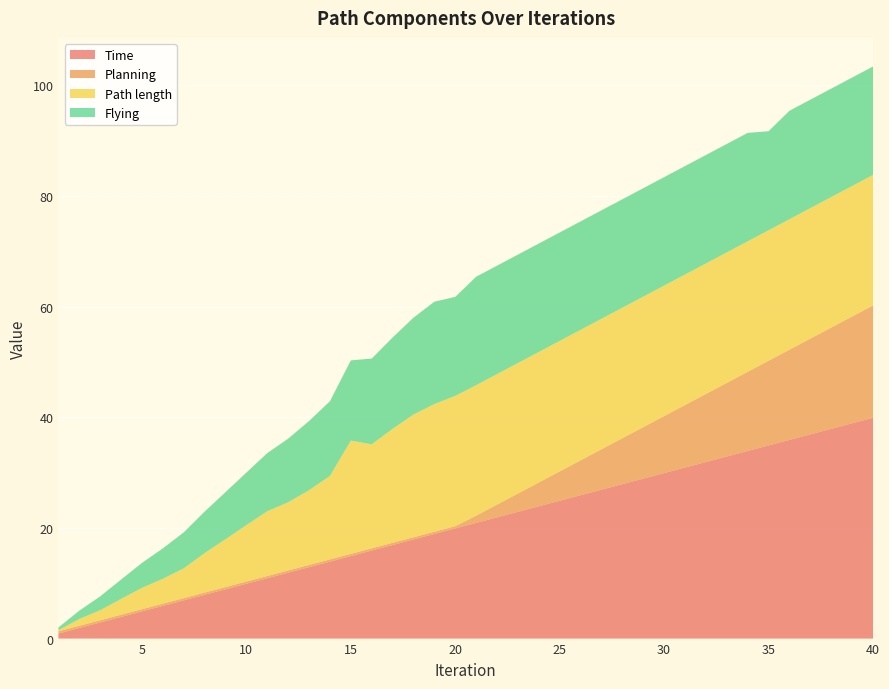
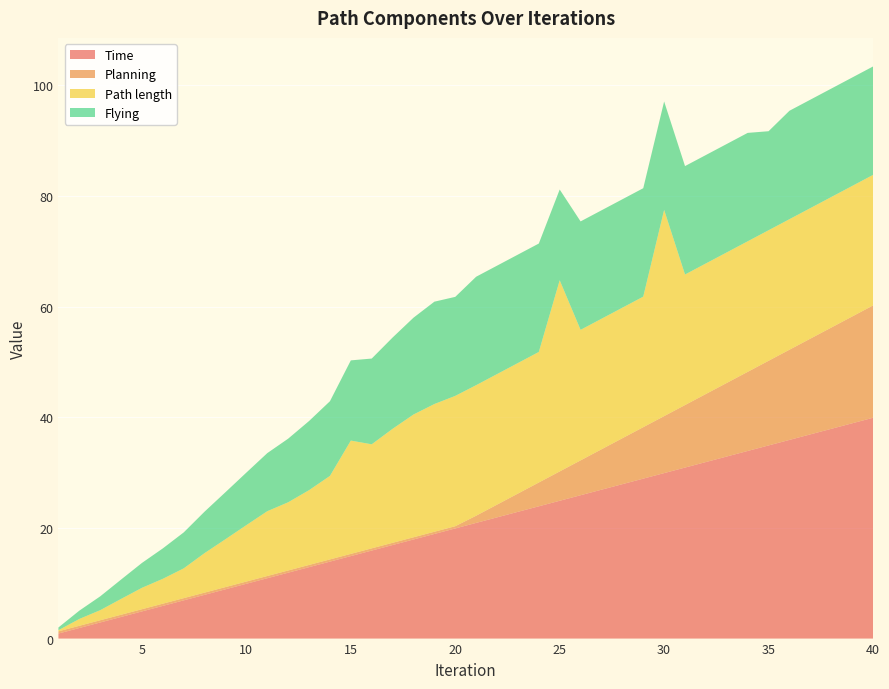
Path length, 25: 24 -> 35
Flying, 25: 20 -> 16
Path length, 30: 24 -> 37
